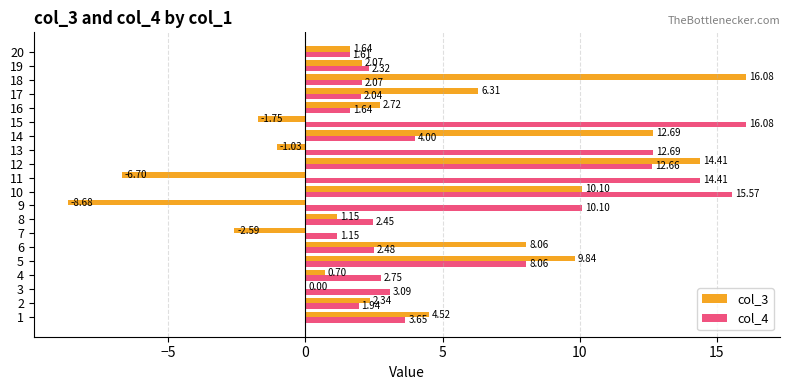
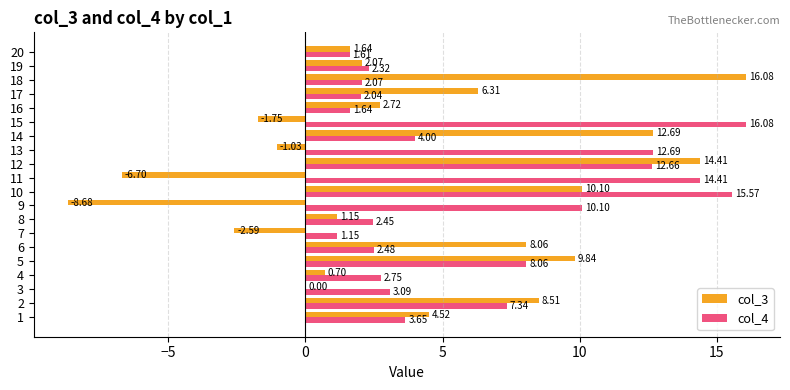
col_3, 2: 2.34 -> 8.51
col_4, 2: 1.94 -> 7.34
